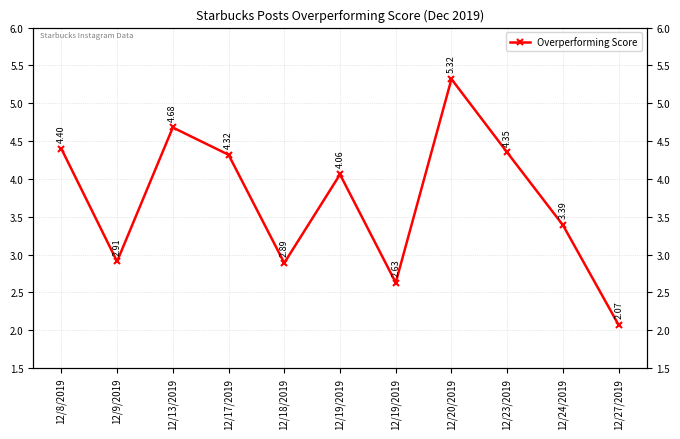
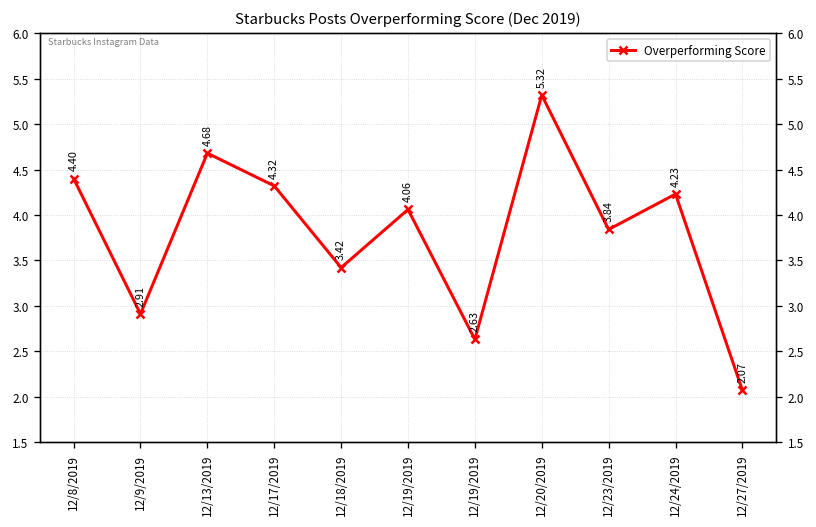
12/18/2019: 2.89 -> 3.42
12/23/2019: 4.35 -> 3.84
12/24/2019: 3.39 -> 4.23
